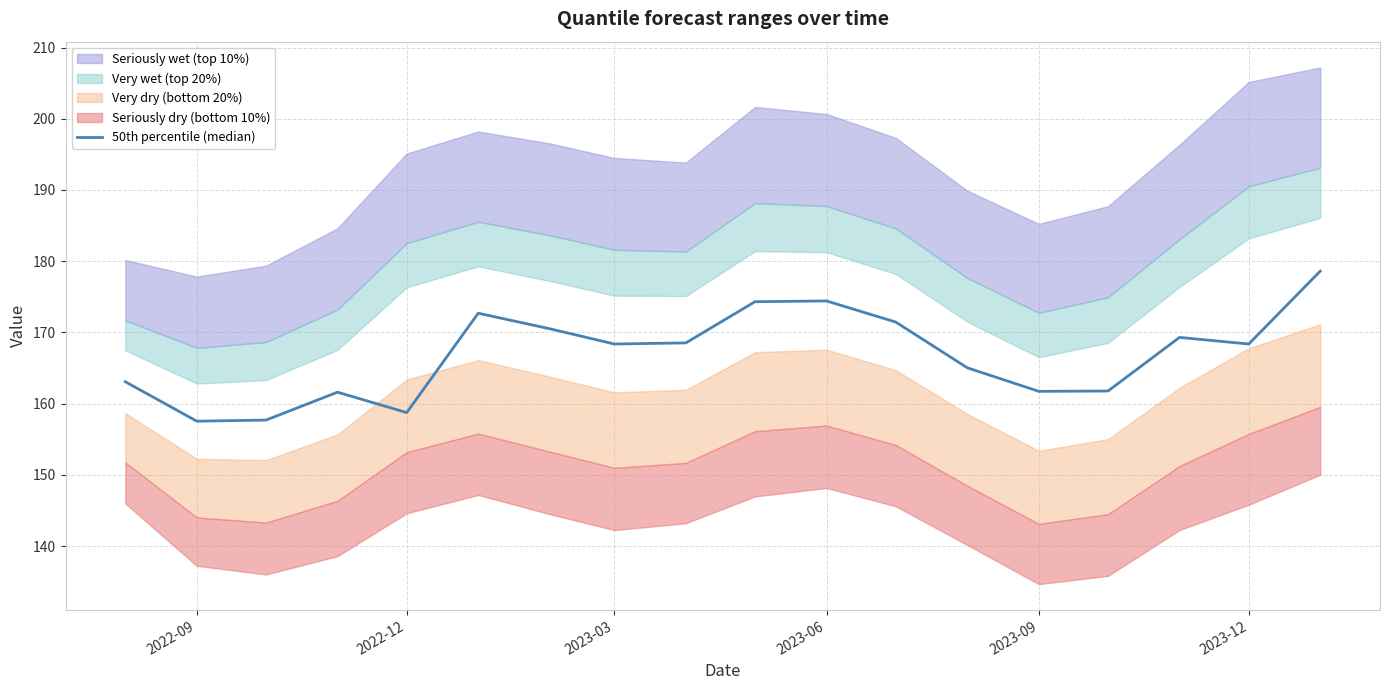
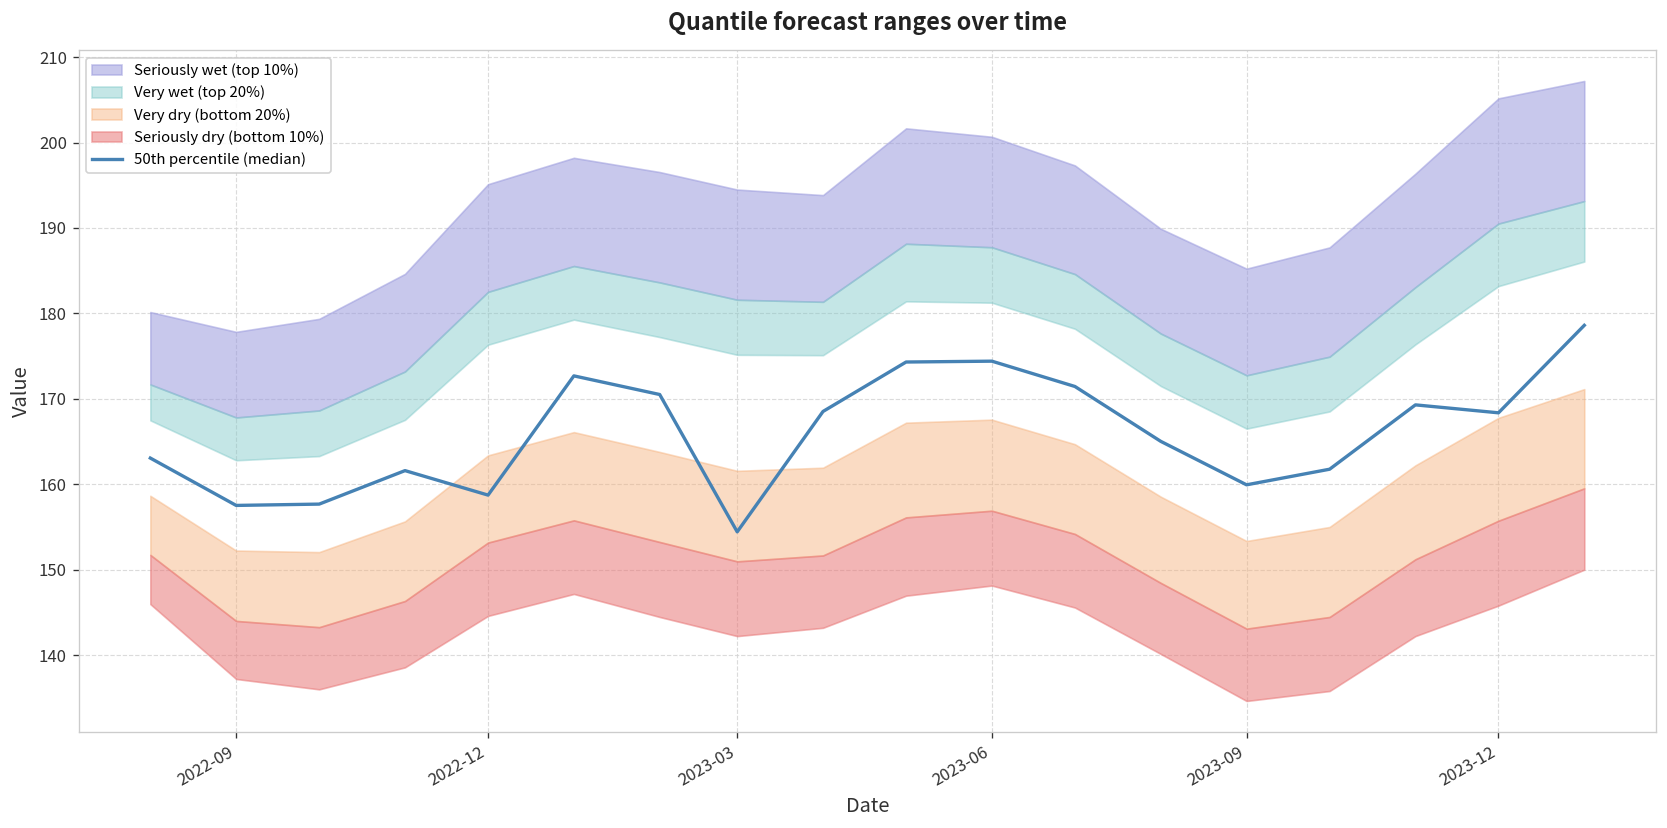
50th percentile (median), 2023-03: 168 -> 154
50th percentile (median), 2023-09: 162 -> 160
